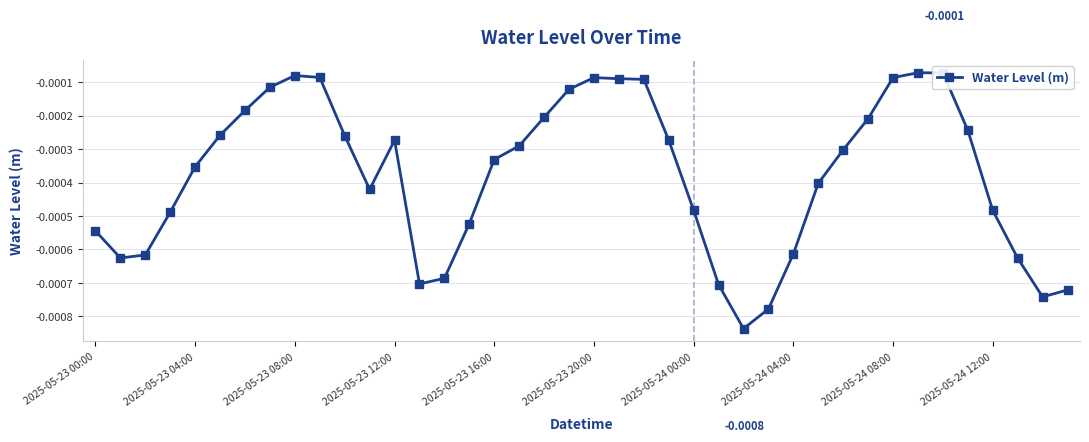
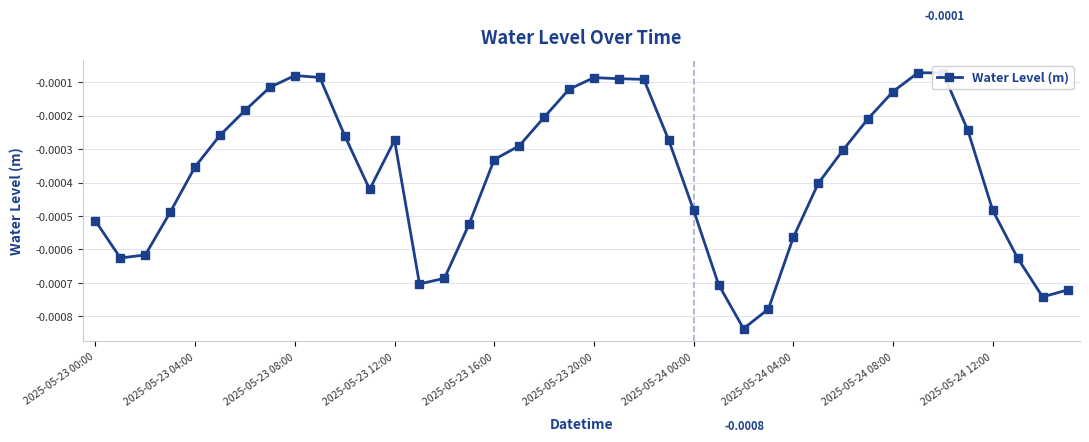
2025-05-23 00:00: -0.00054 -> -0.00051
2025-05-24 04:00: -0.00061 -> -0.00056
2025-05-24 08:00: -0.00009 -> -0.00013
